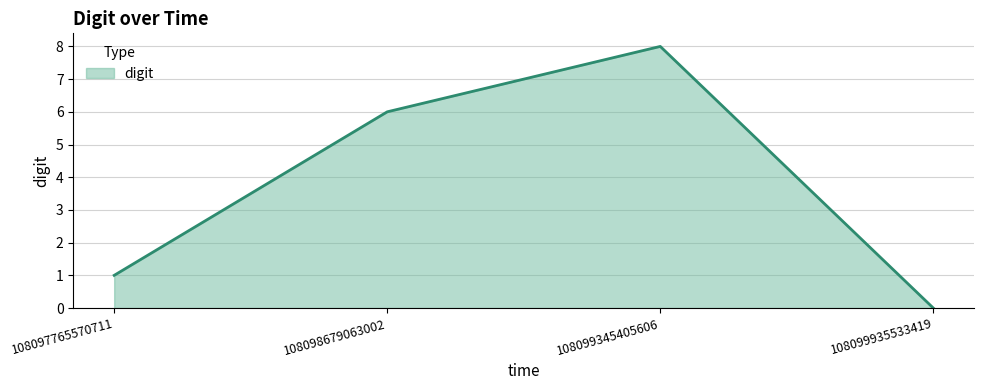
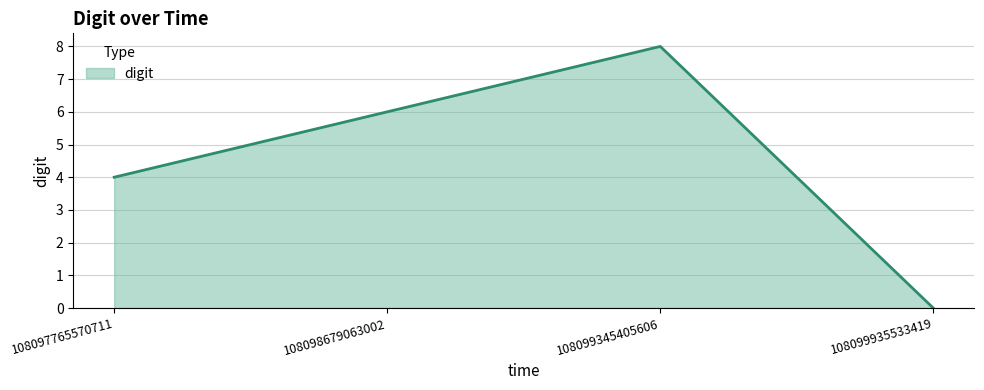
108097765570711: 1 -> 4
